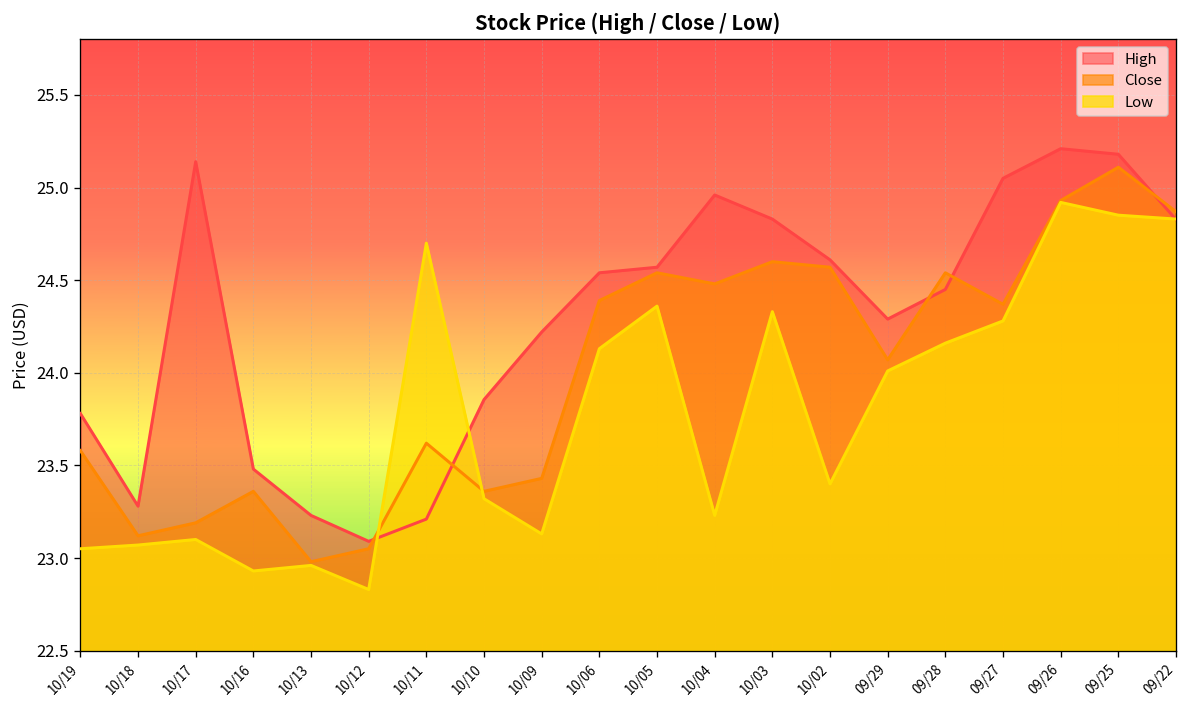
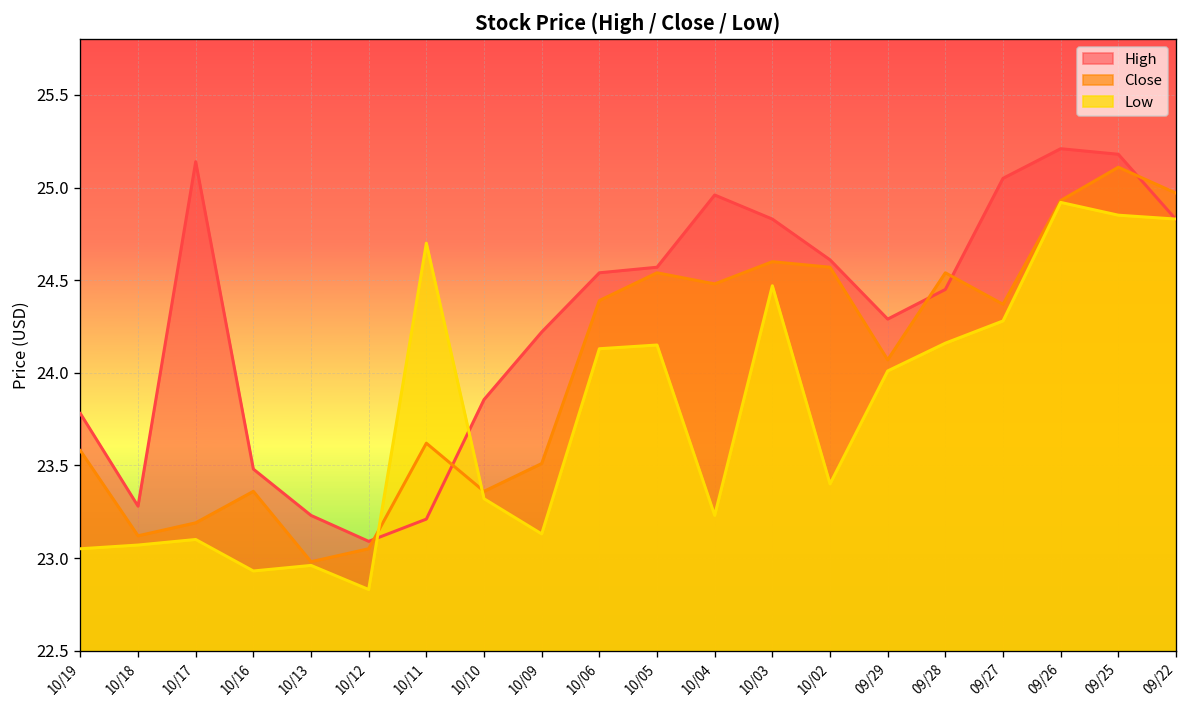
Close, 10/09: 23.43 -> 23.51
Low, 10/05: 24.36 -> 24.15
Low, 10/03: 24.33 -> 24.47
Close, 09/22: 24.87 -> 24.97
